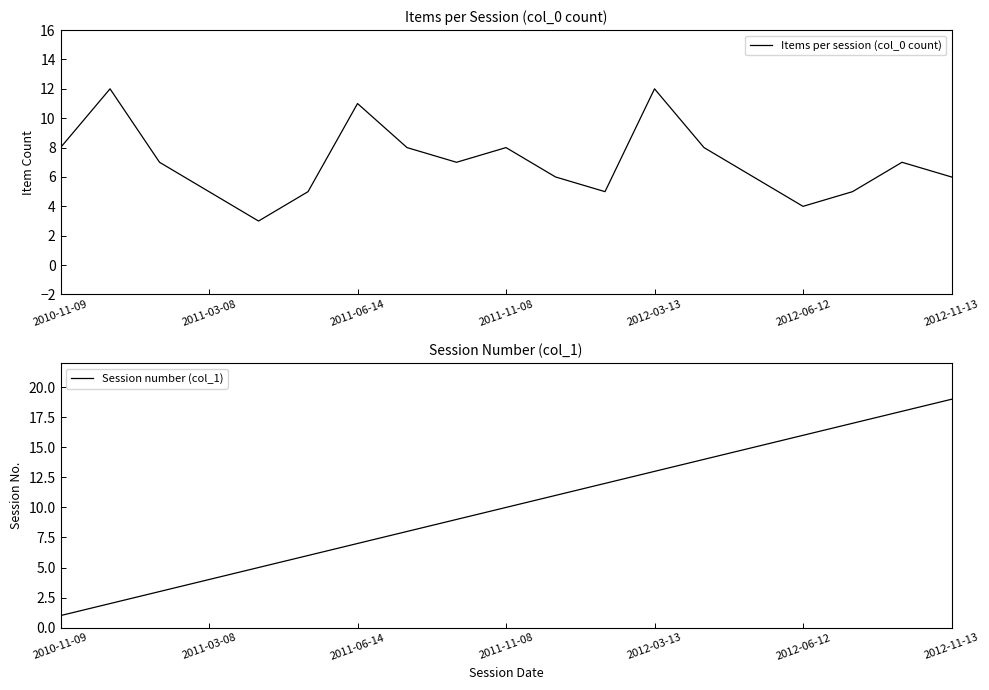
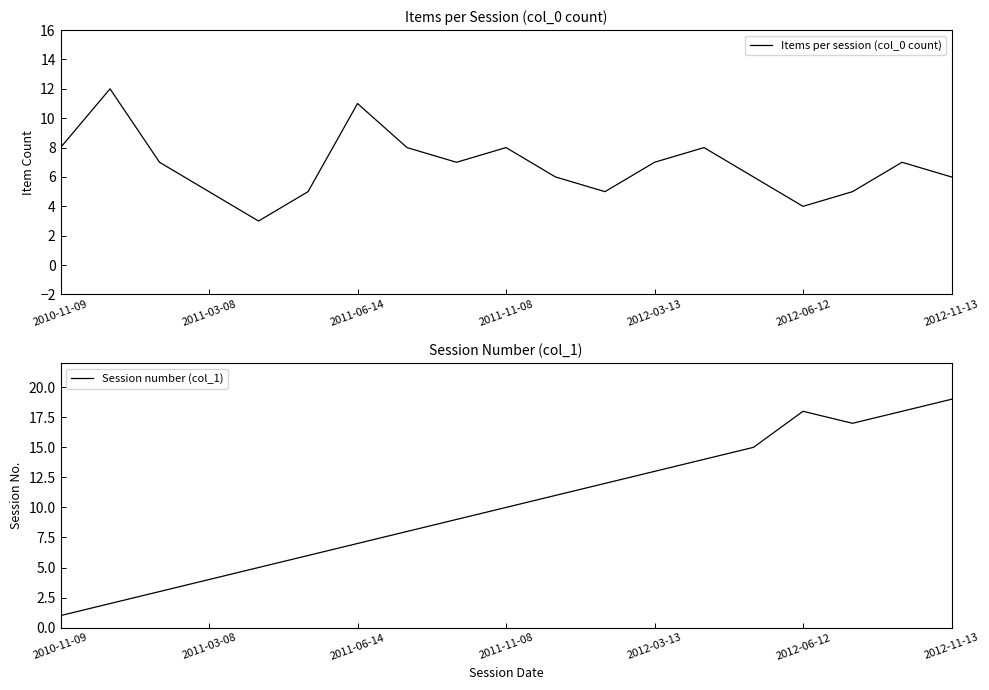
Items per Session (col_0 count), 2012-03-13: 12 -> 7
Session Number (col_1), 2012-06-12: 16 -> 18
